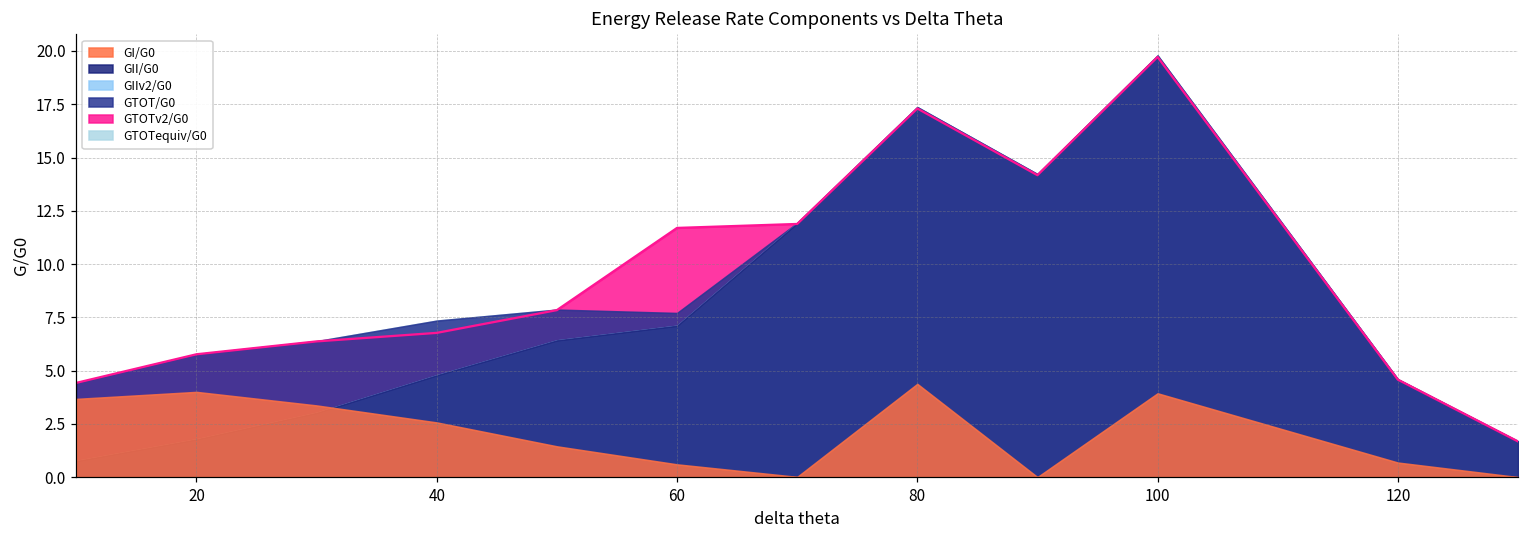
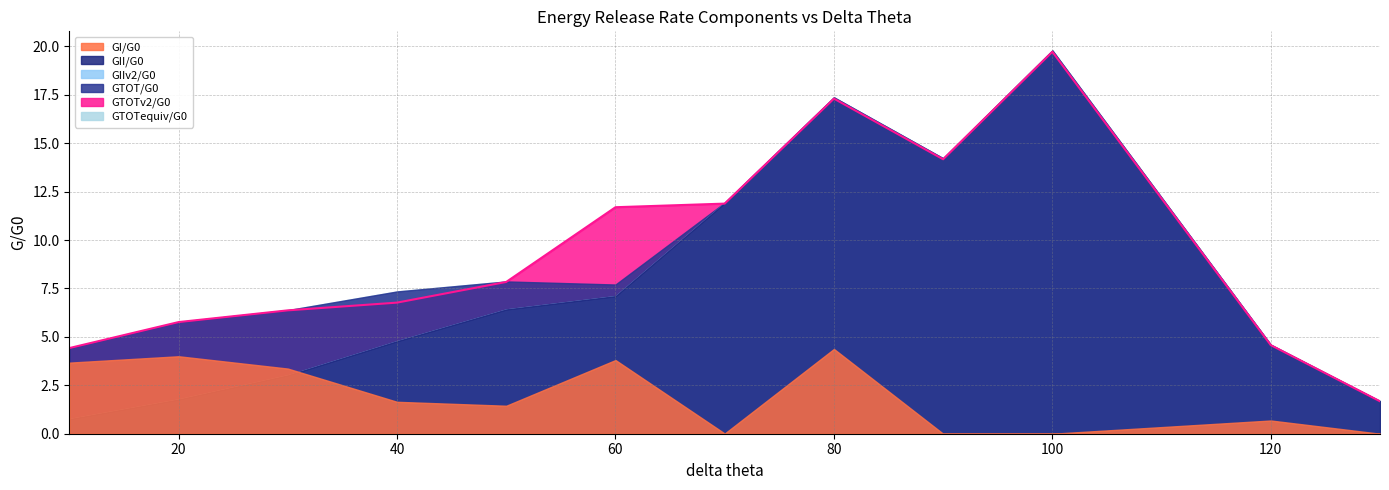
GI/G0, 40: 2.6 -> 1.6
GI/G0, 60: 0.6 -> 3.8
GI/G0, 100: 3.9 -> 0.0
